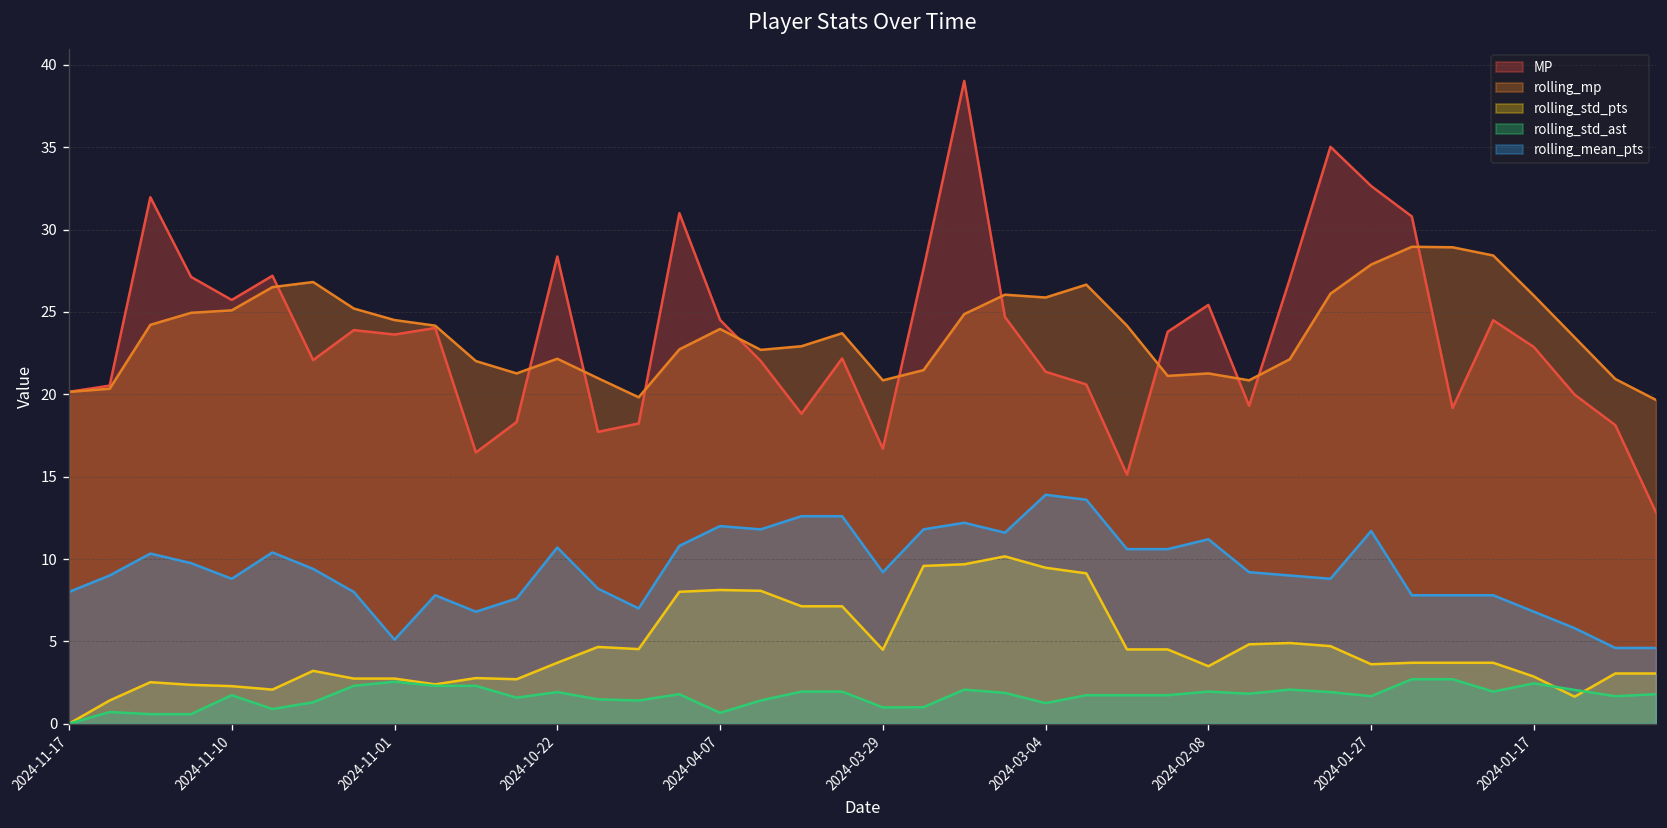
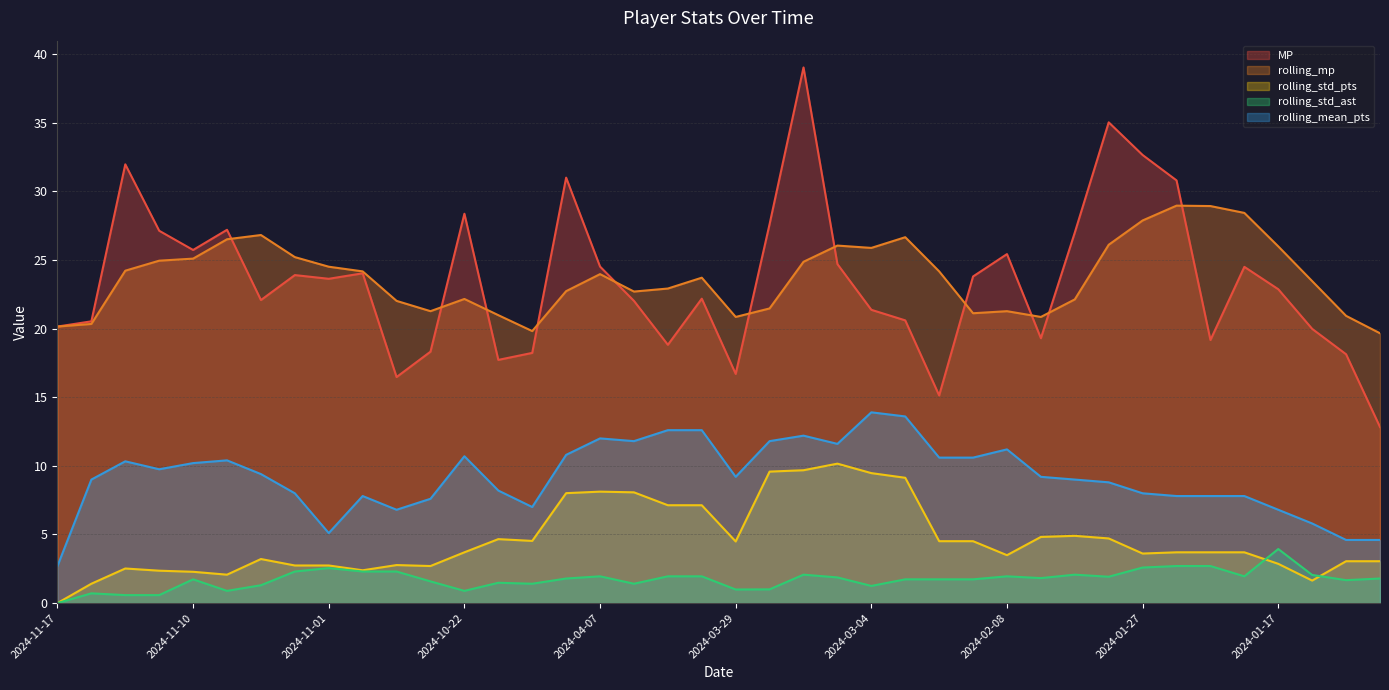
rolling_mean_pts, 2024-11-17: 8.0 -> 2.7
rolling_mean_pts, 2024-11-10: 8.8 -> 10.2
rolling_std_ast, 2024-10-22: 1.9 -> 0.9
rolling_std_ast, 2024-04-07: 0.7 -> 2.0
rolling_std_ast, 2024-01-27: 1.7 -> 2.6
rolling_mean_pts, 2024-01-27: 11.7 -> 8.0
rolling_std_ast, 2024-01-17: 2.5 -> 3.9
